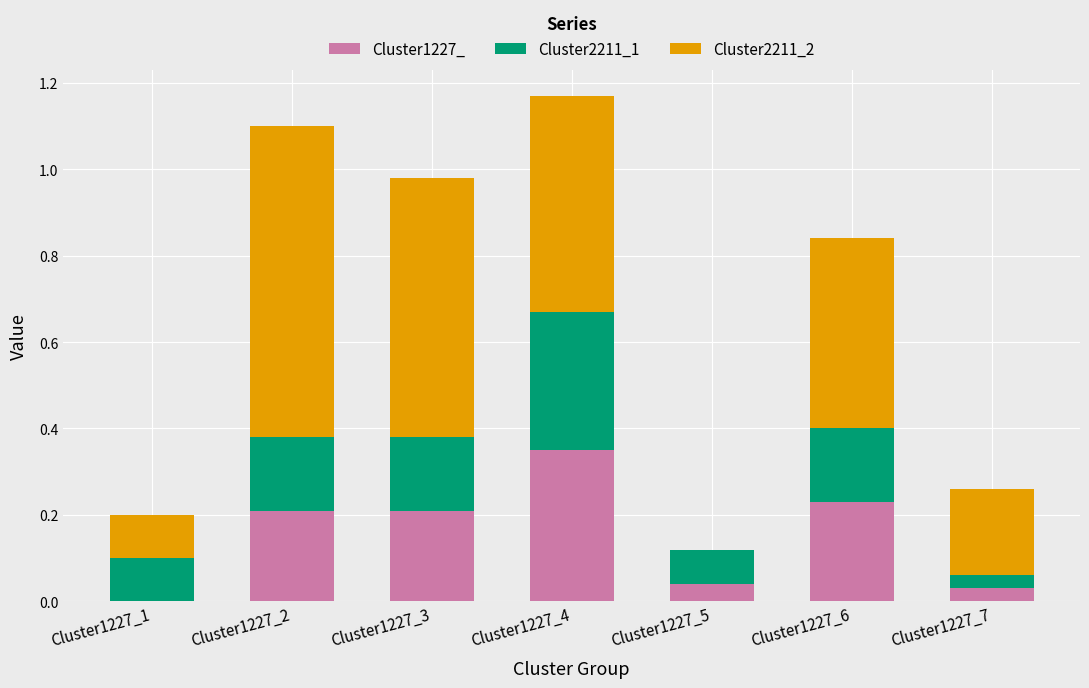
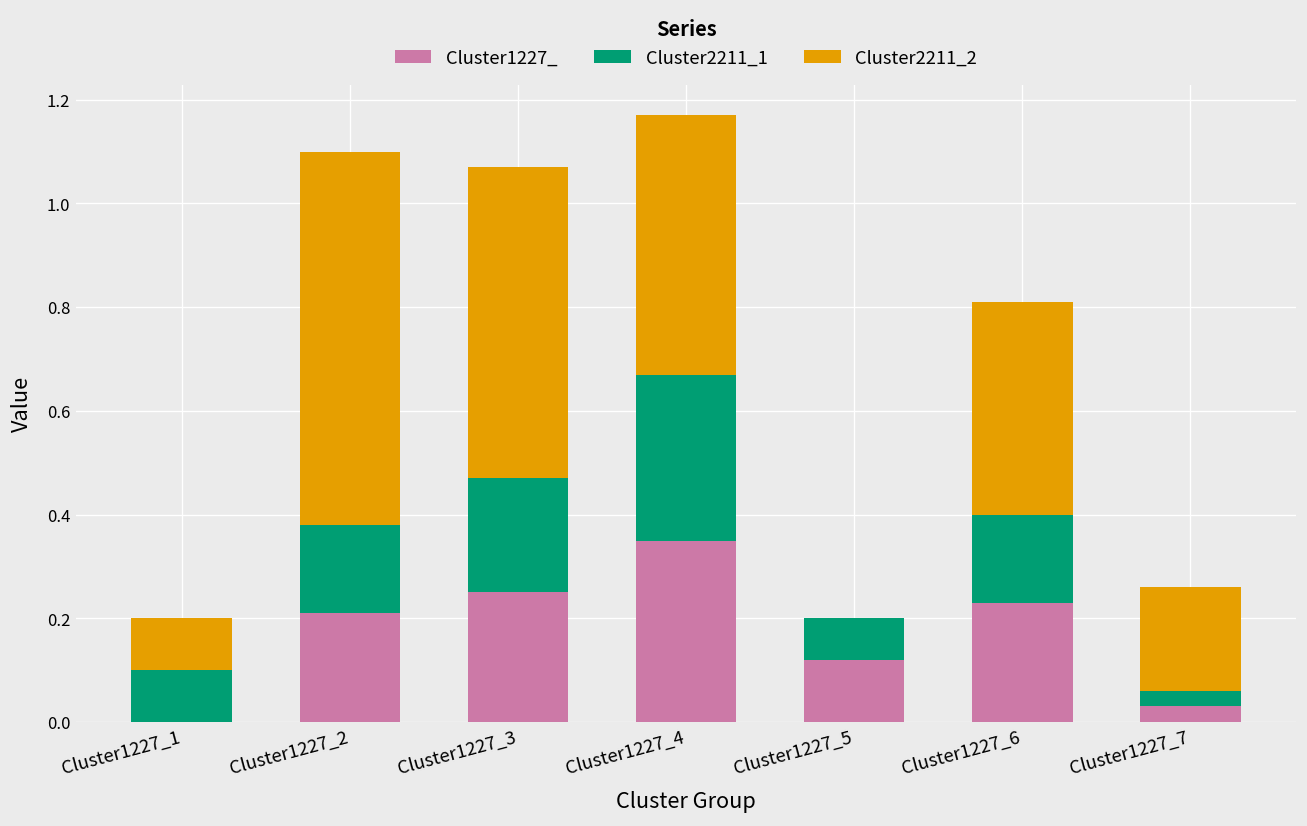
Cluster1227_, Cluster1227_3: 0.21 -> 0.25
Cluster2211_1, Cluster1227_3: 0.17 -> 0.22
Cluster1227_, Cluster1227_5: 0.04 -> 0.12
Cluster2211_2, Cluster1227_6: 0.44 -> 0.41
